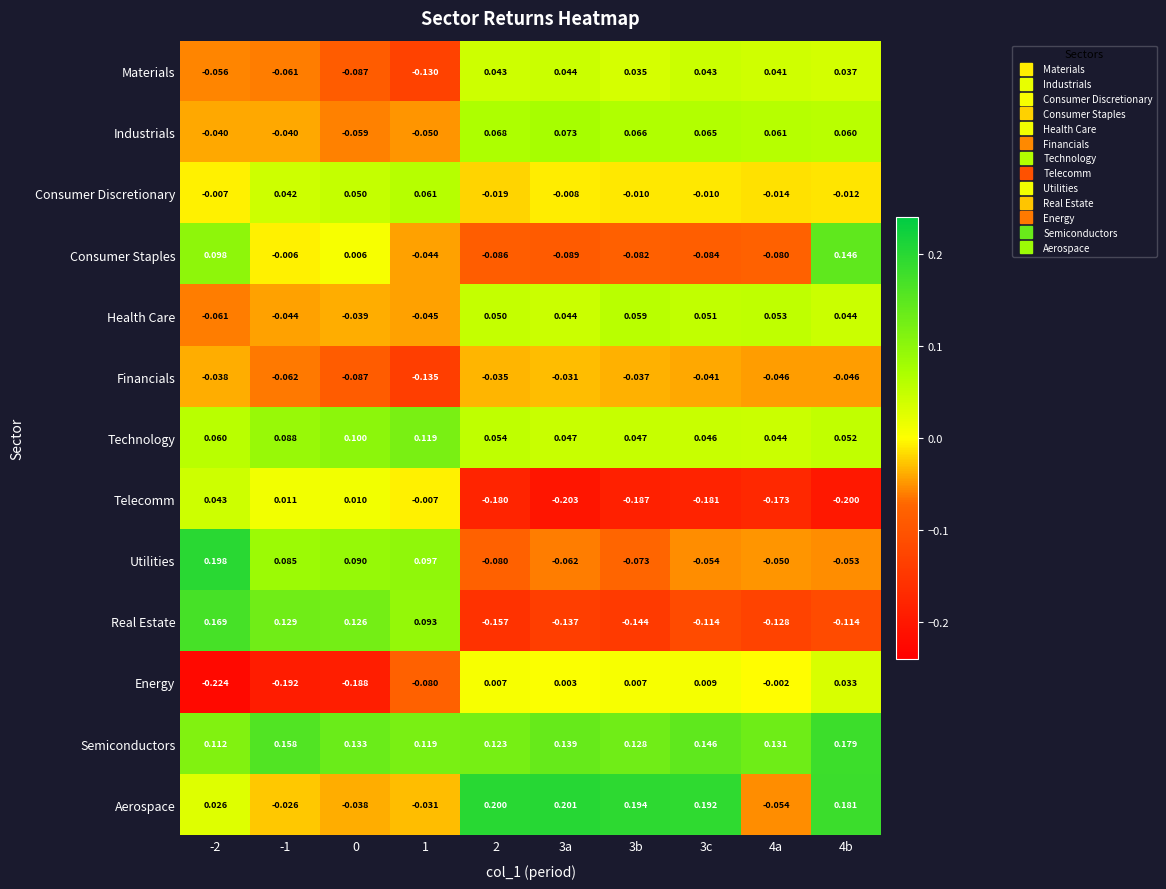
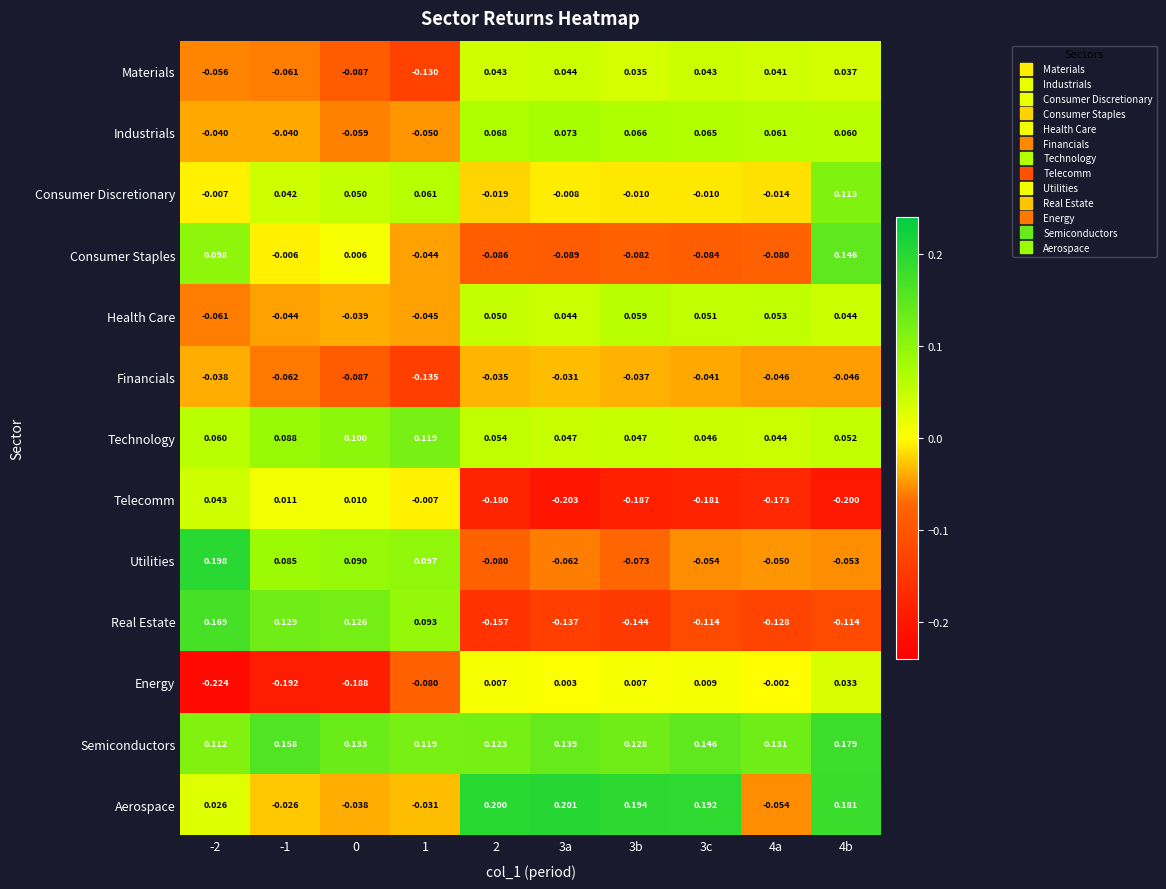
Consumer Discretionary, 4b: -0.012 -> 0.113
